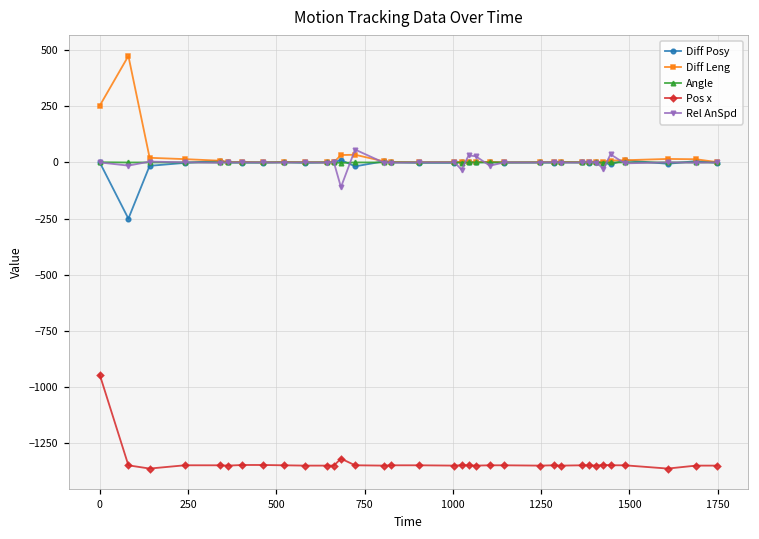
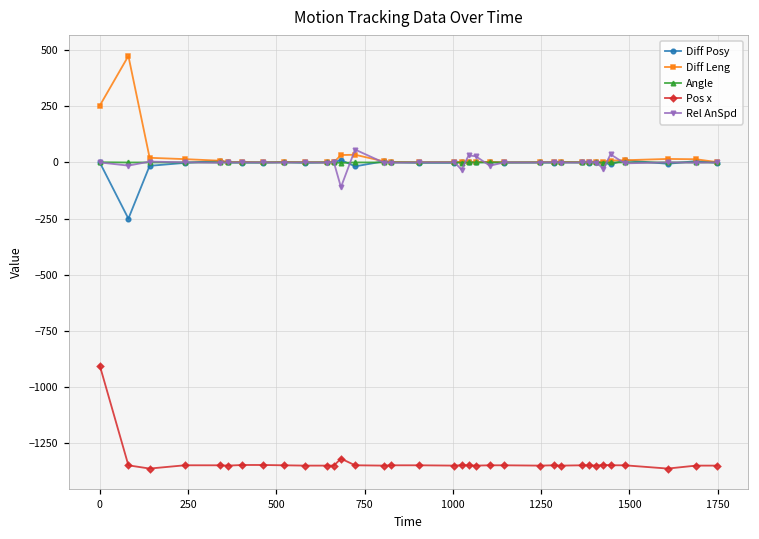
Pos x, 0: -950 -> -900
